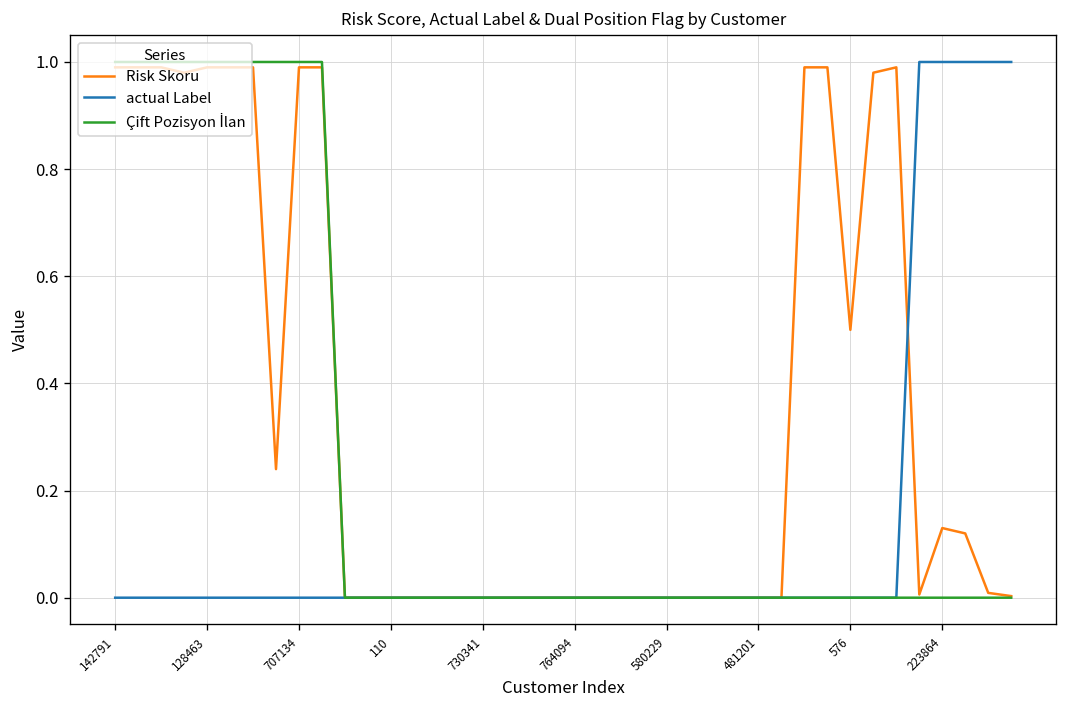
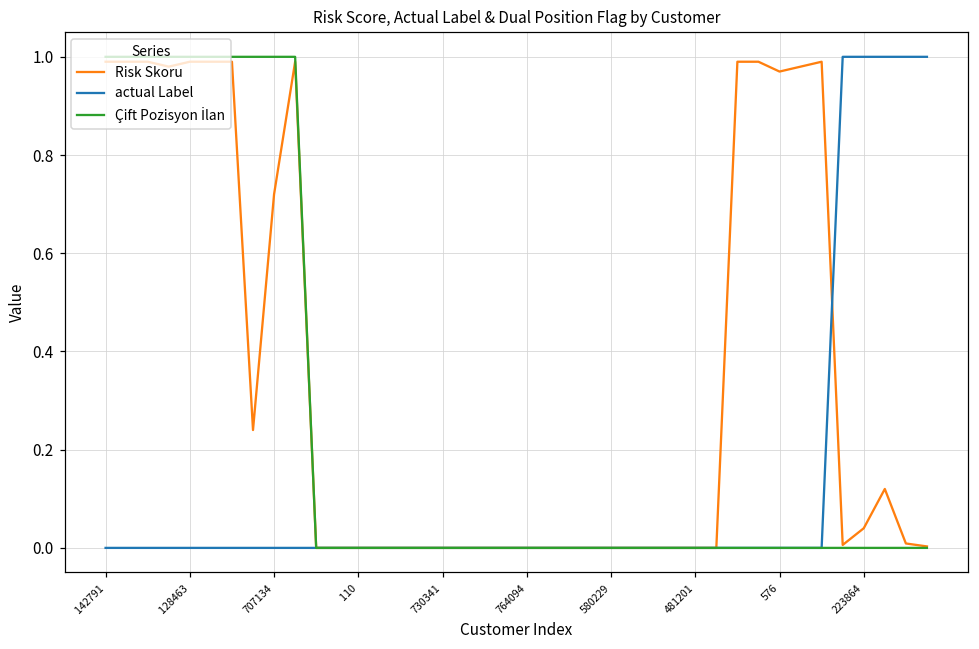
Risk Skoru, 707134: 0.99 -> 0.72
Risk Skoru, 576: 0.50 -> 0.97
Risk Skoru, 223864: 0.13 -> 0.04
